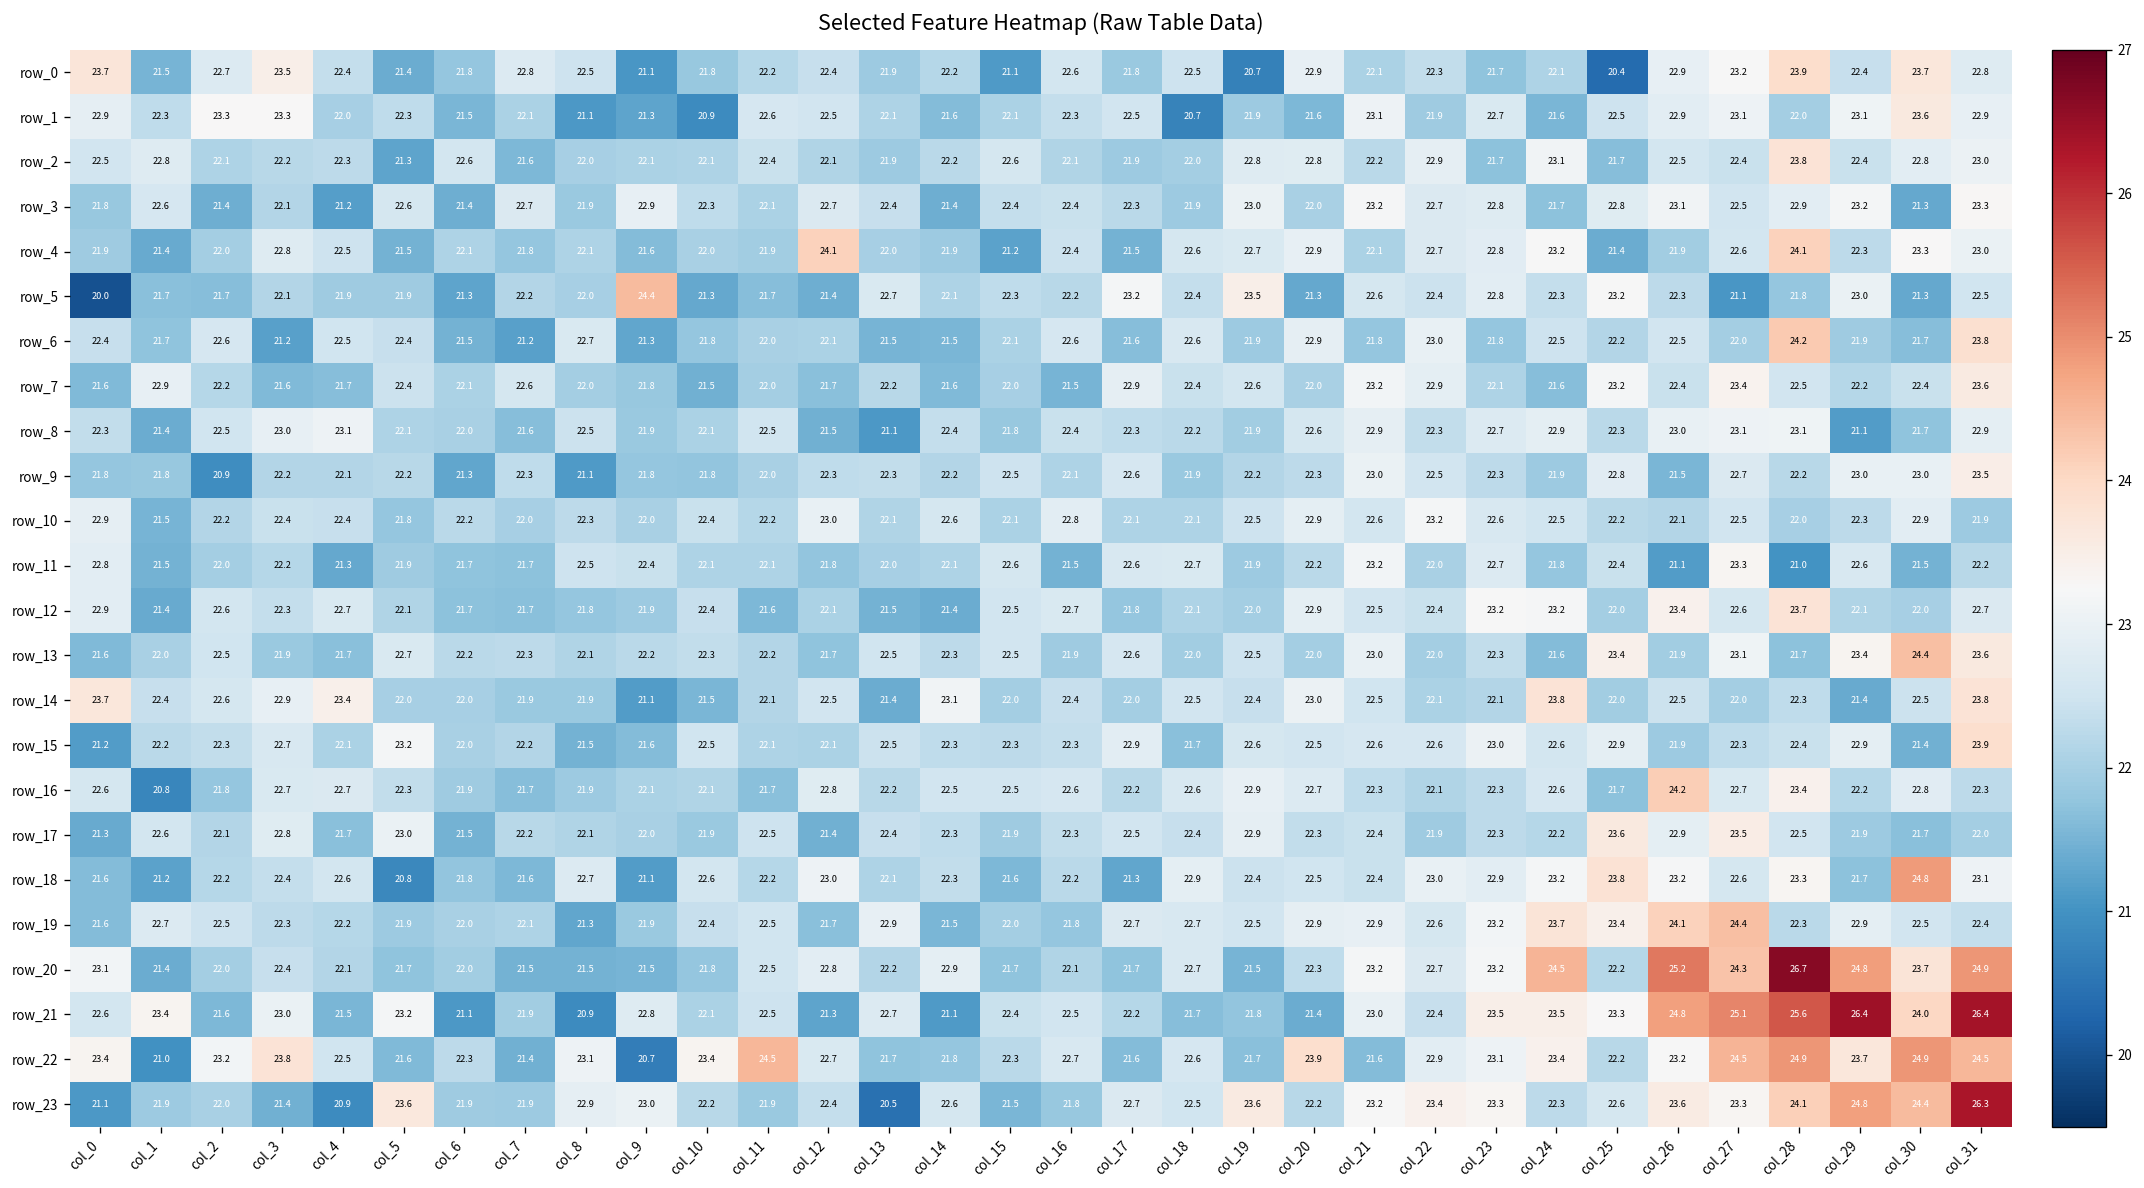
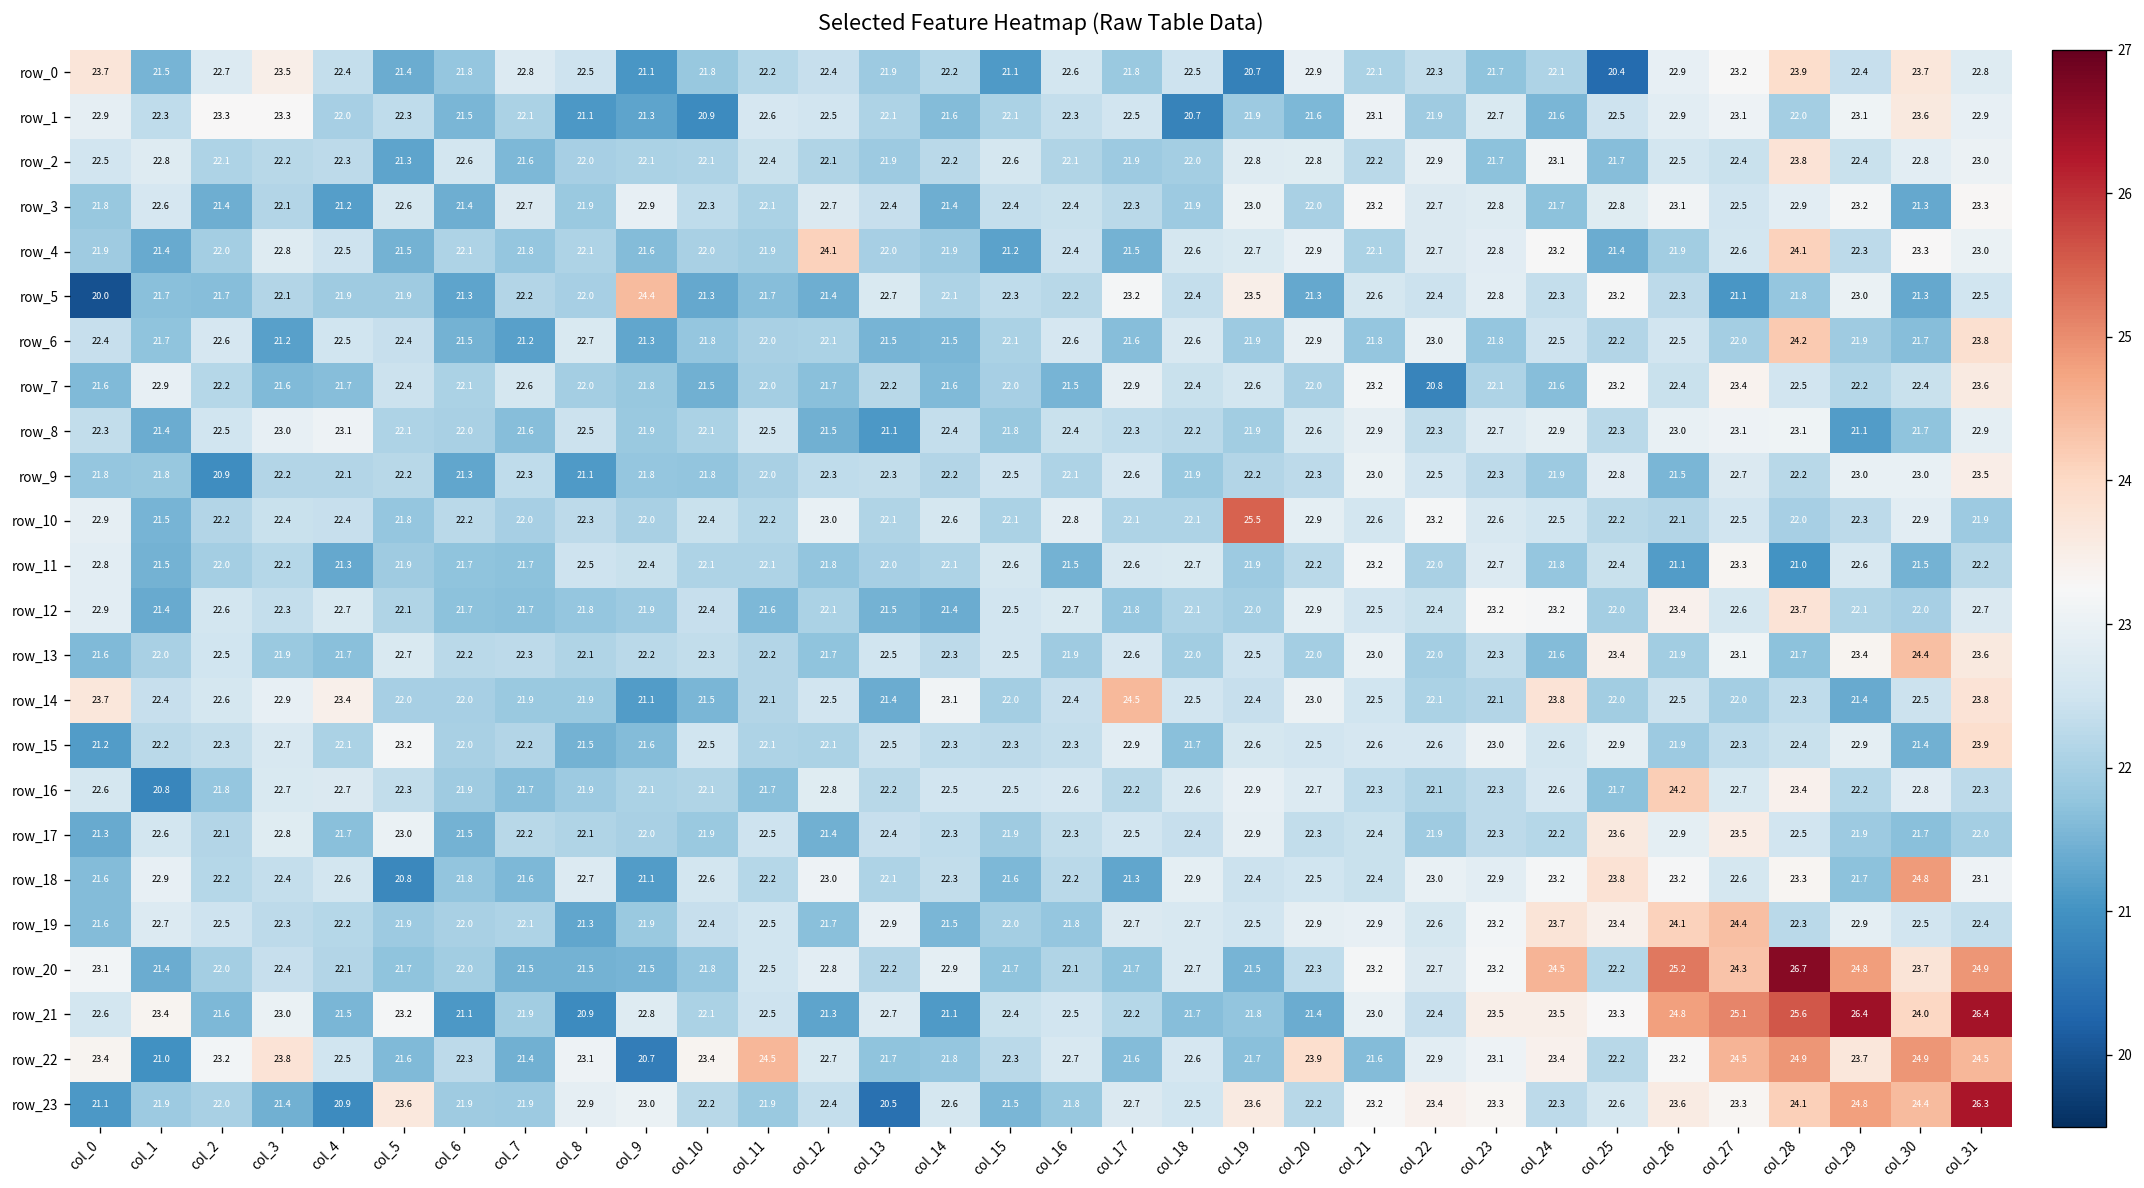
row_7, col_22: 22.9 -> 20.8
row_10, col_19: 22.5 -> 25.5
row_14, col_17: 22.0 -> 24.5
row_18, col_1: 21.2 -> 22.9
